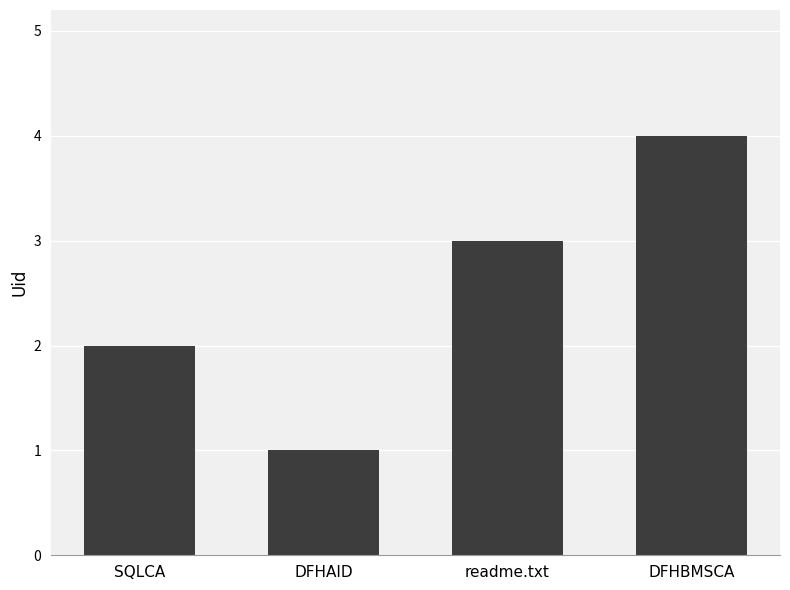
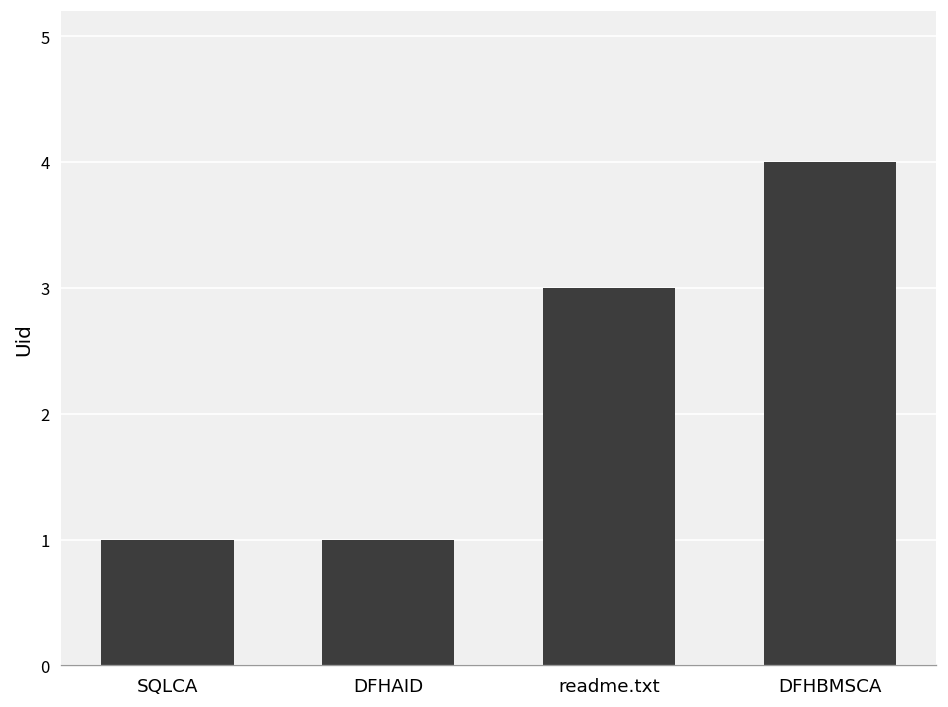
SQLCA: 2 -> 1
